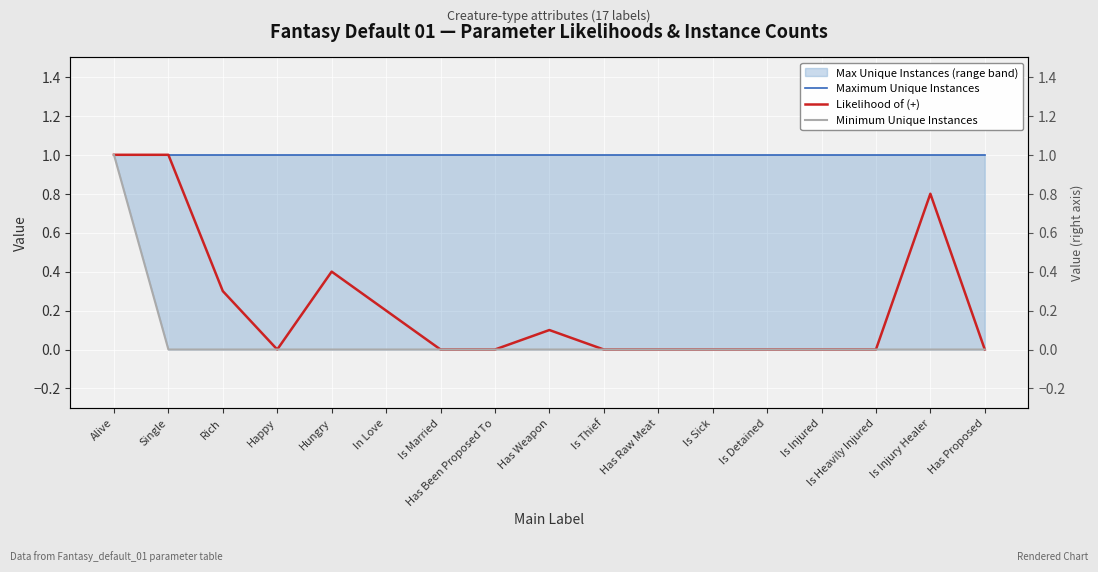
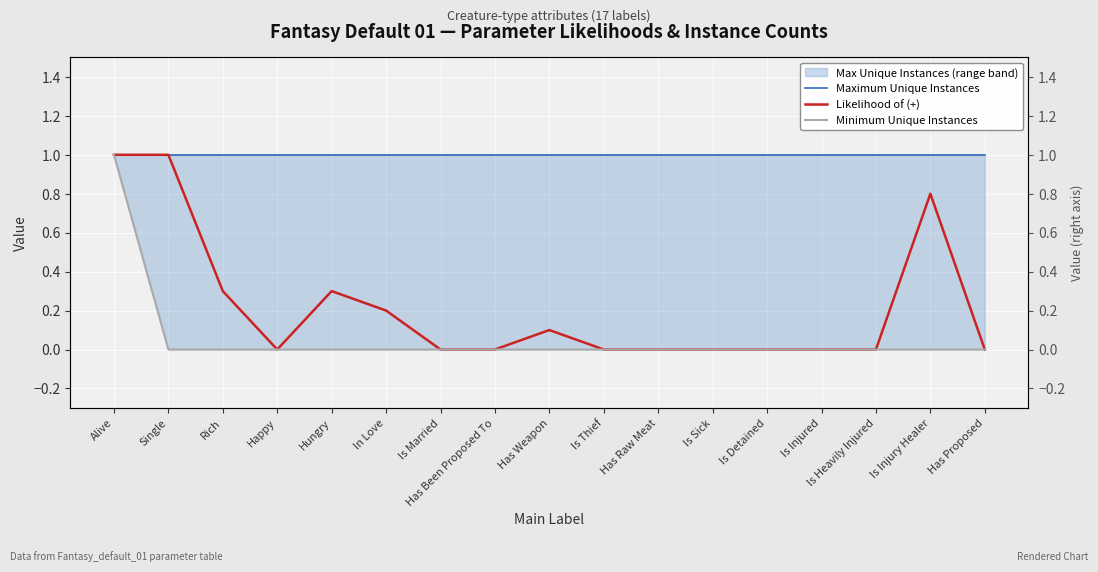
Likelihood of (+), Hungry: 0.4 -> 0.3
